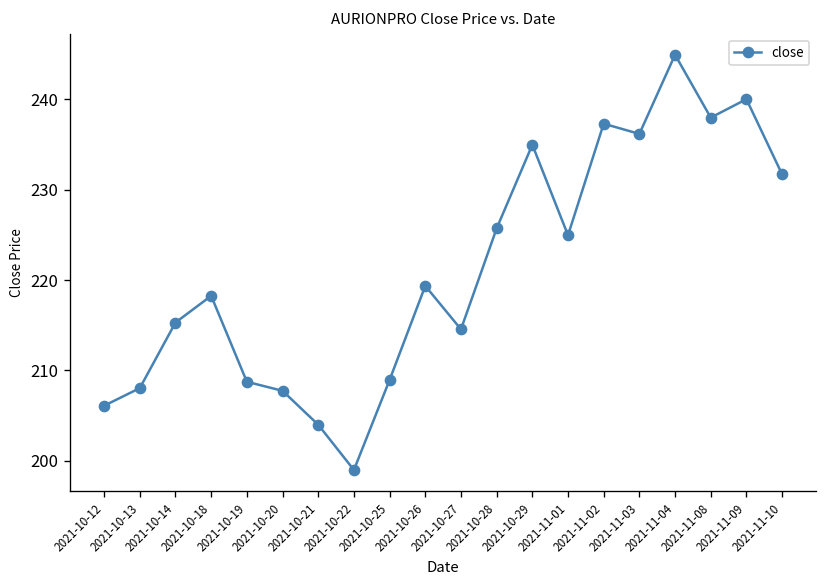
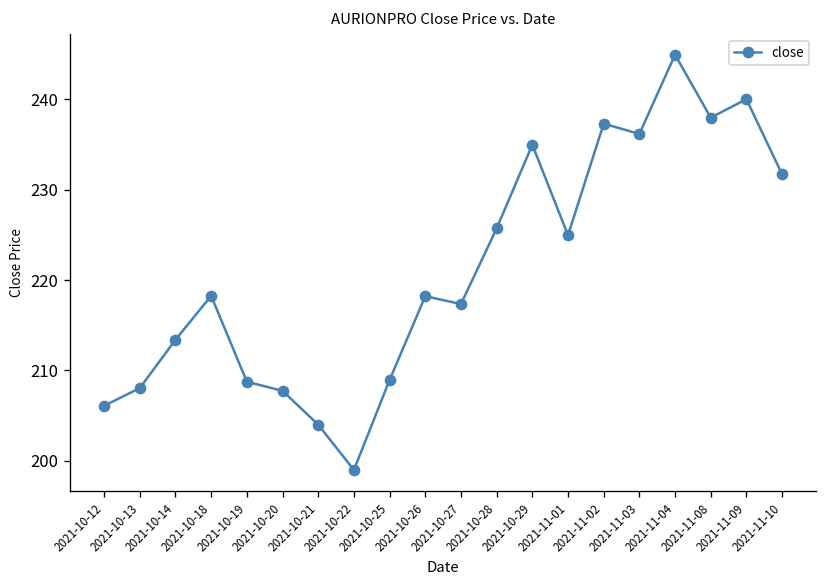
2021-10-14: 215 -> 213
2021-10-26: 219 -> 218
2021-10-27: 215 -> 217
